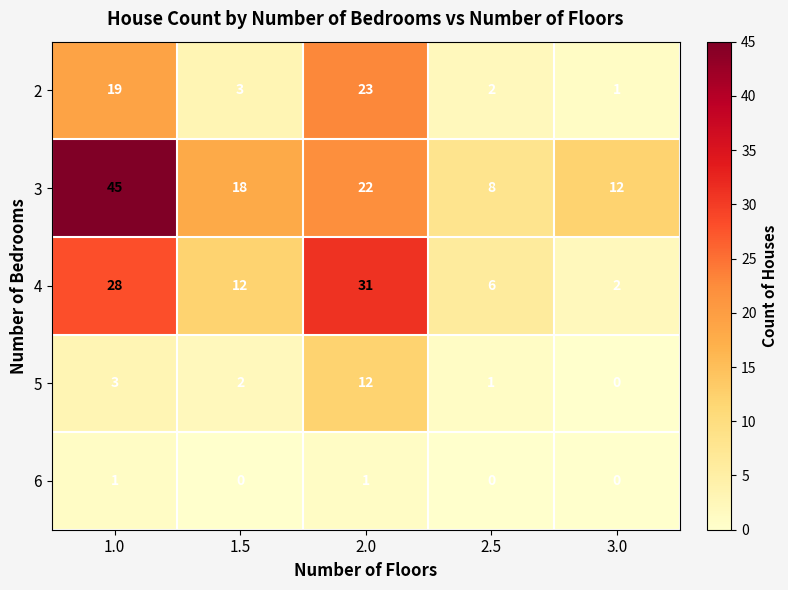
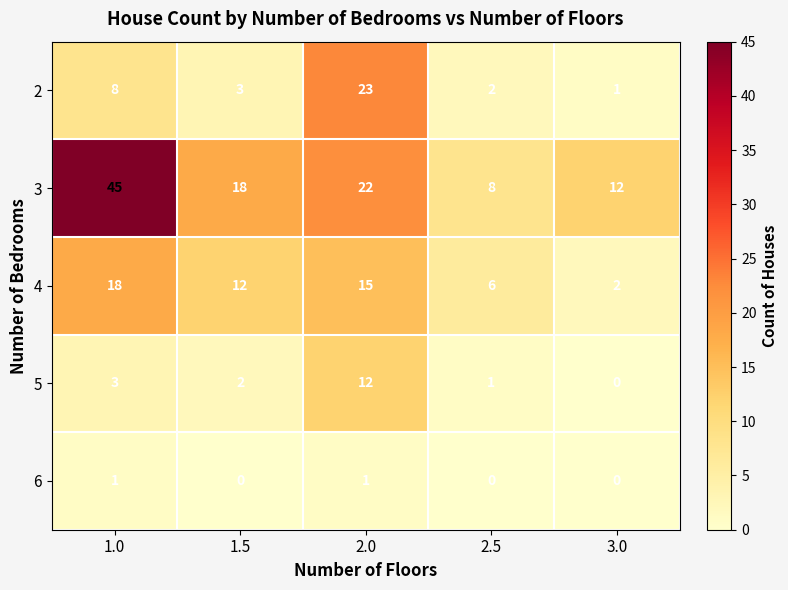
2, 1.0: 19 -> 8
4, 1.0: 28 -> 18
4, 2.0: 31 -> 15
